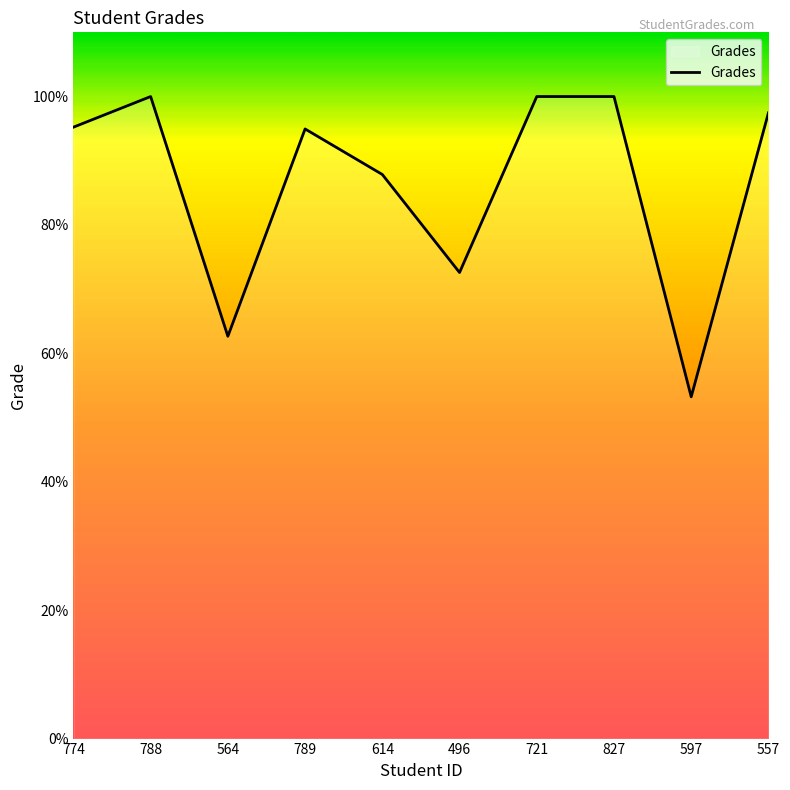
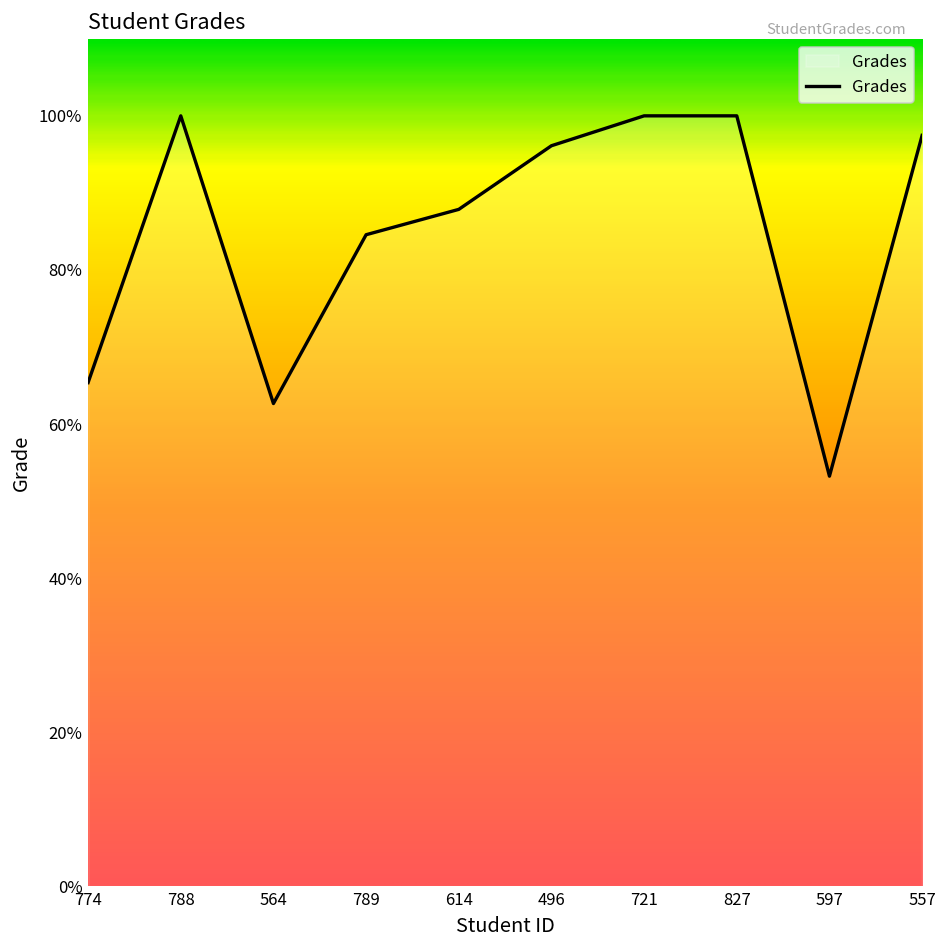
774: 95% -> 65%
789: 95% -> 85%
496: 73% -> 96%
